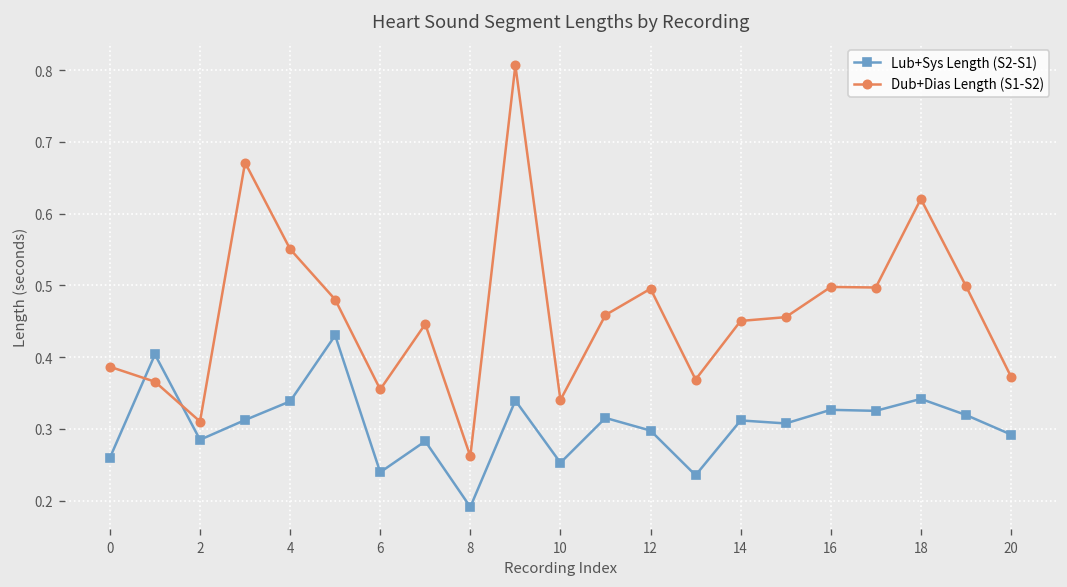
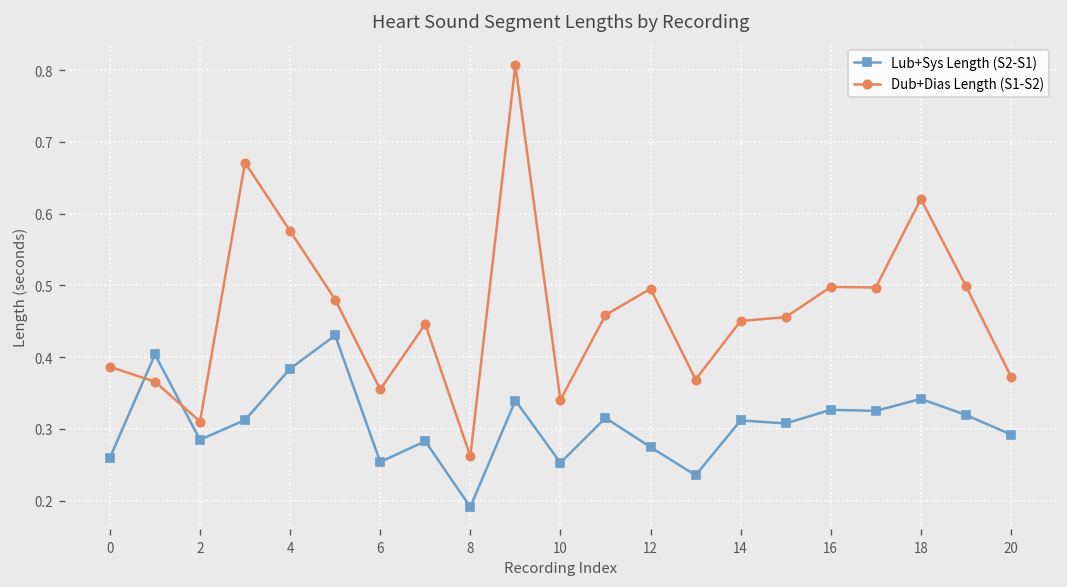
Lub+Sys Length (S2-S1), 4: 0.34 -> 0.38
Dub+Dias Length (S1-S2), 4: 0.55 -> 0.58
Lub+Sys Length (S2-S1), 6: 0.24 -> 0.25
Lub+Sys Length (S2-S1), 12: 0.30 -> 0.27
